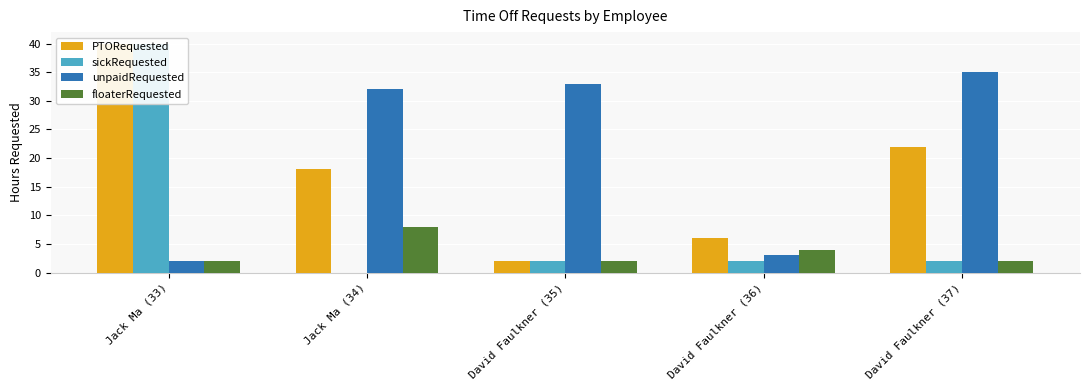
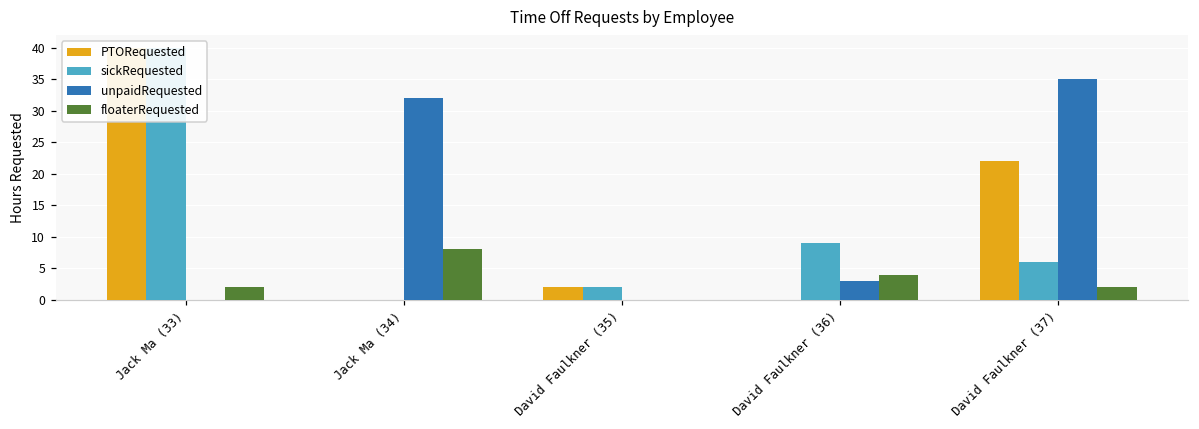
unpaidRequested, Jack Ma (33): 2 -> 0
PTORequested, Jack Ma (34): 18 -> 0
unpaidRequested, David Faulkner (35): 33 -> 0
floaterRequested, David Faulkner (35): 2 -> 0
PTORequested, David Faulkner (36): 6 -> 0
sickRequested, David Faulkner (36): 2 -> 9
sickRequested, David Faulkner (37): 2 -> 6
